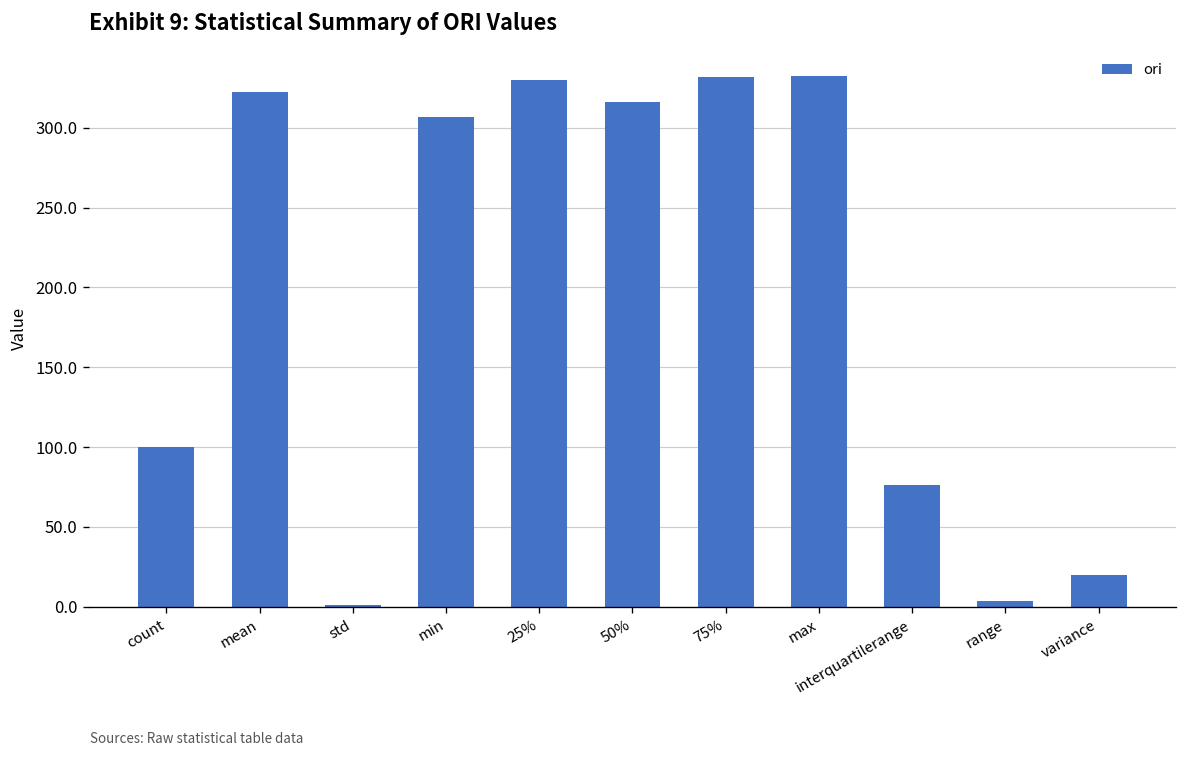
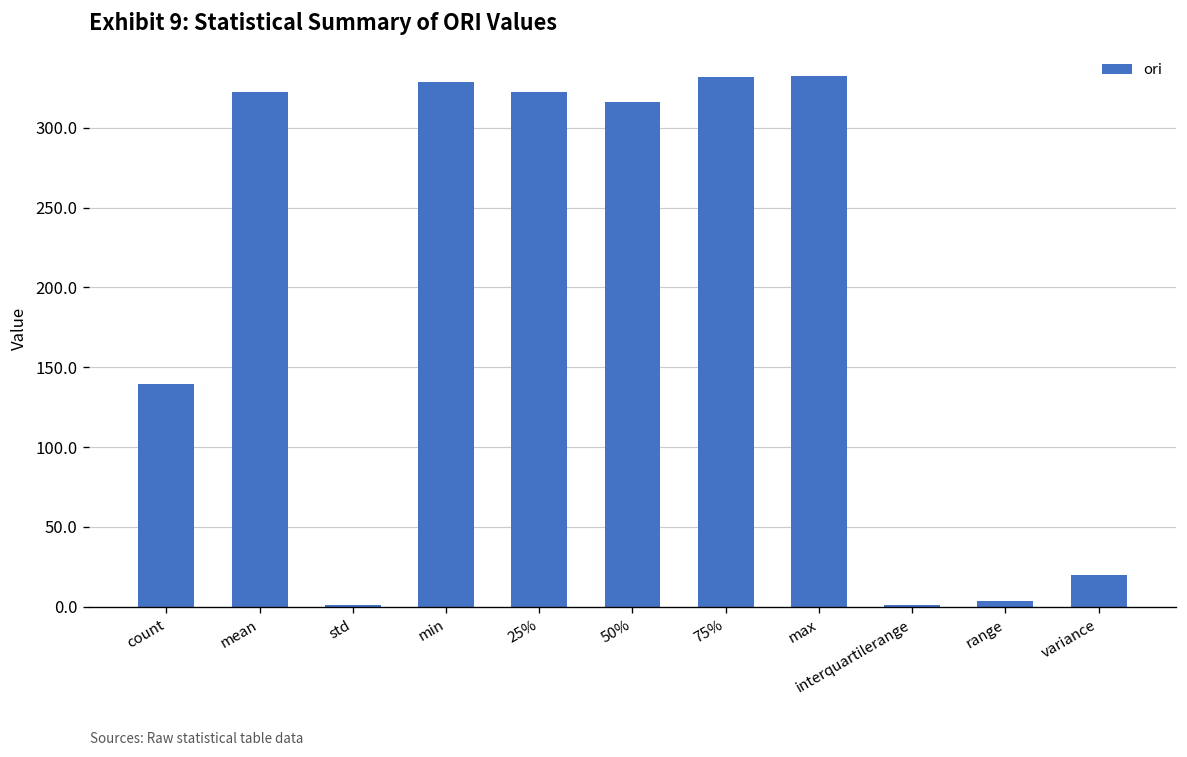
count: 100 -> 140
min: 307 -> 329
25%: 330 -> 323
interquartilerange: 76 -> 1
